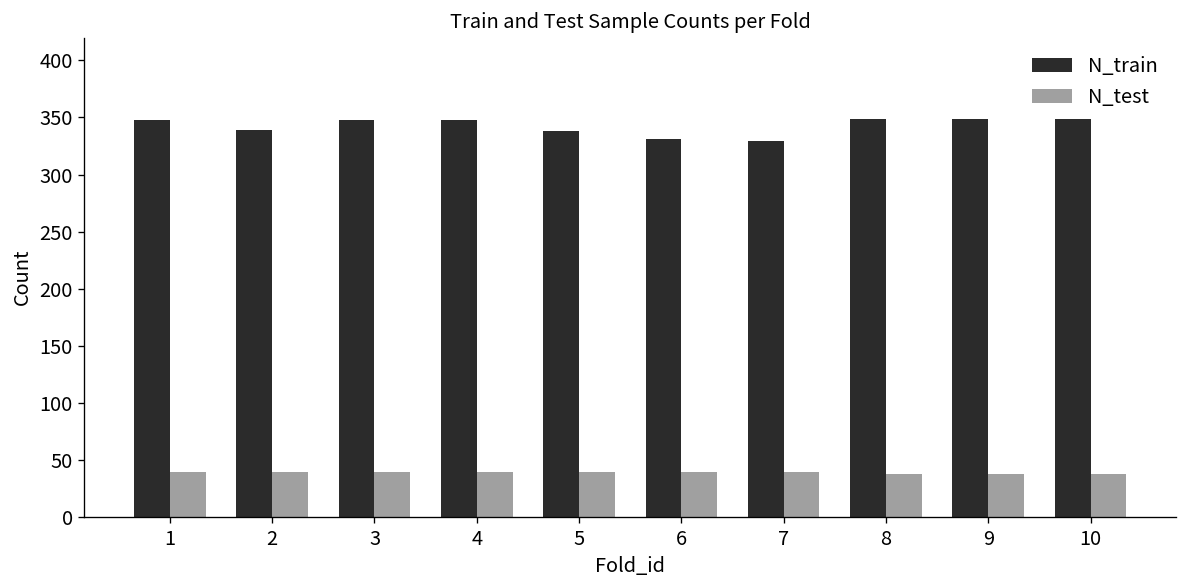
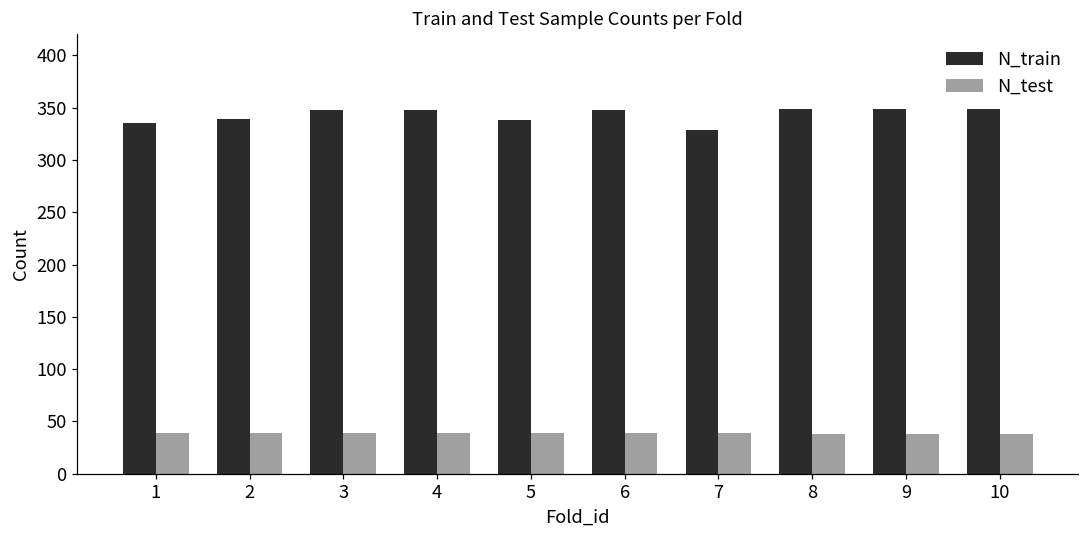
N_train, 1: 350 -> 340
N_train, 6: 330 -> 350
